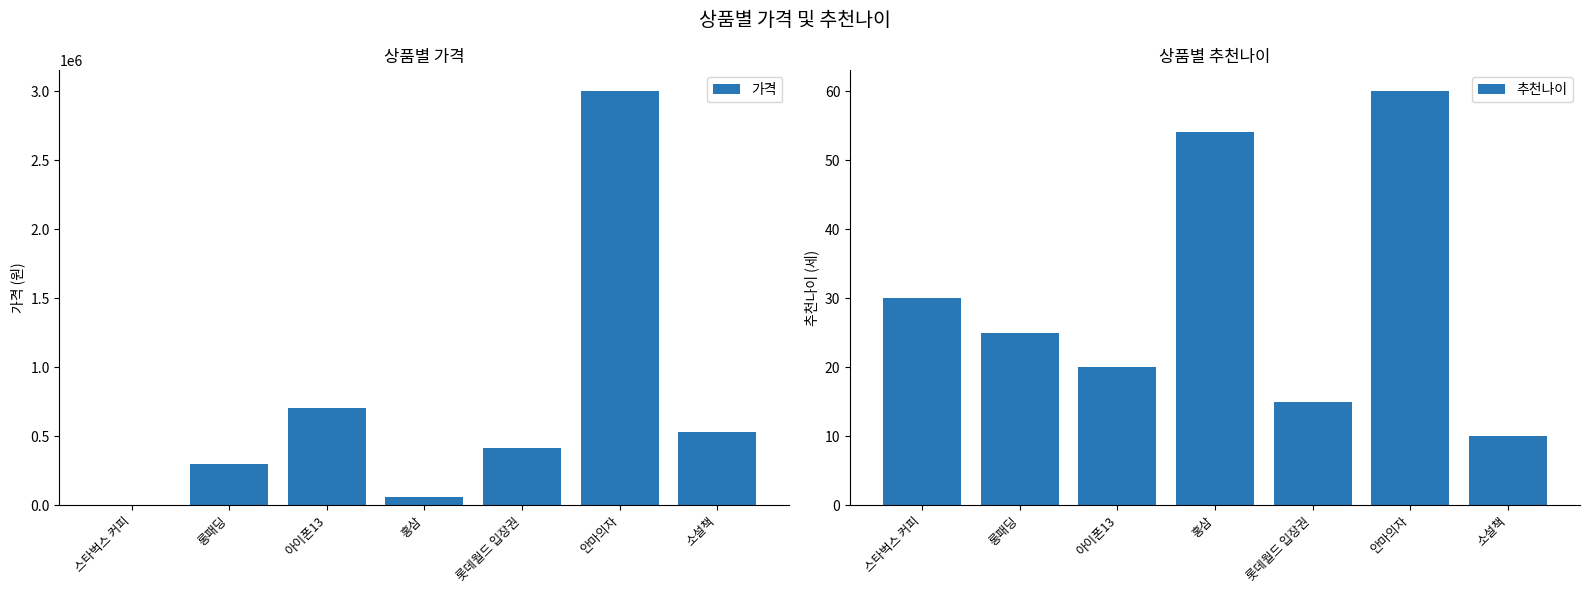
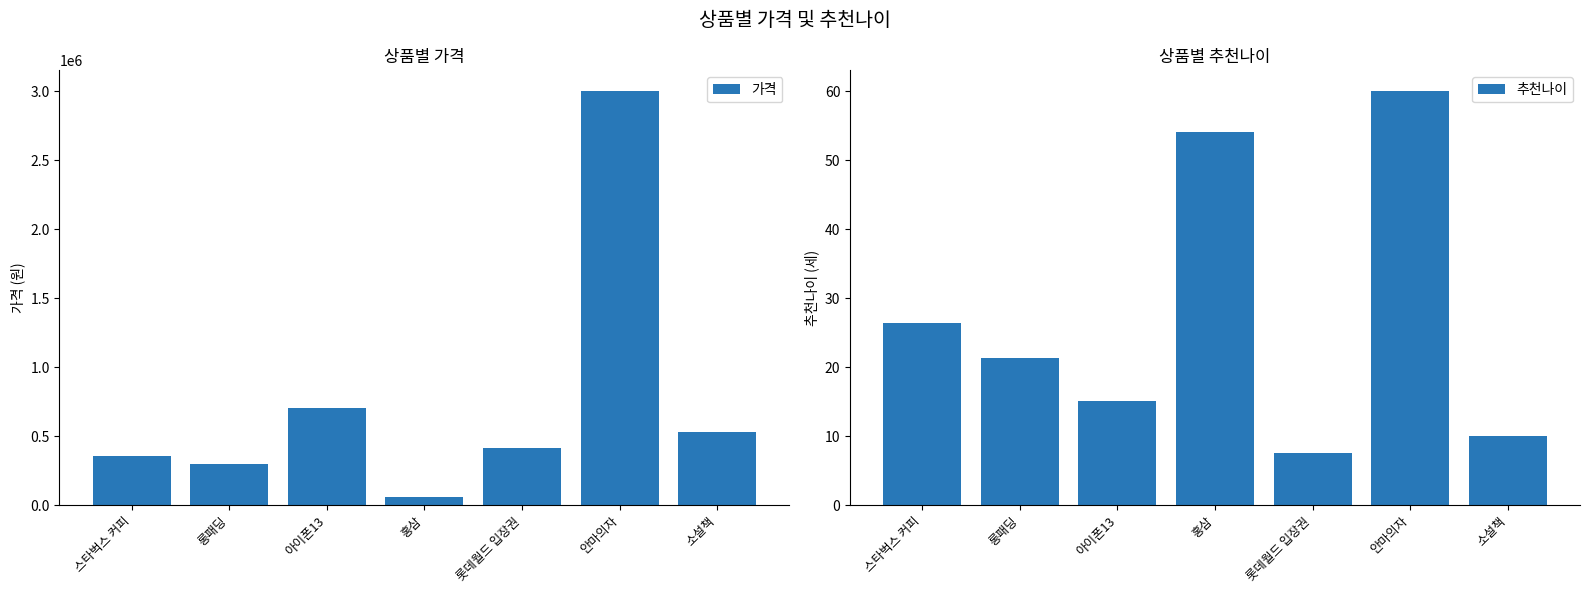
상품별 가격, 스타벅스 커피: 10000 -> 350000
상품별 추천나이, 스타벅스 커피: 30 -> 26
상품별 추천나이, 롱패딩: 25 -> 21
상품별 추천나이, 아이폰13: 20 -> 15
상품별 추천나이, 롯데월드 입장권: 15 -> 8
